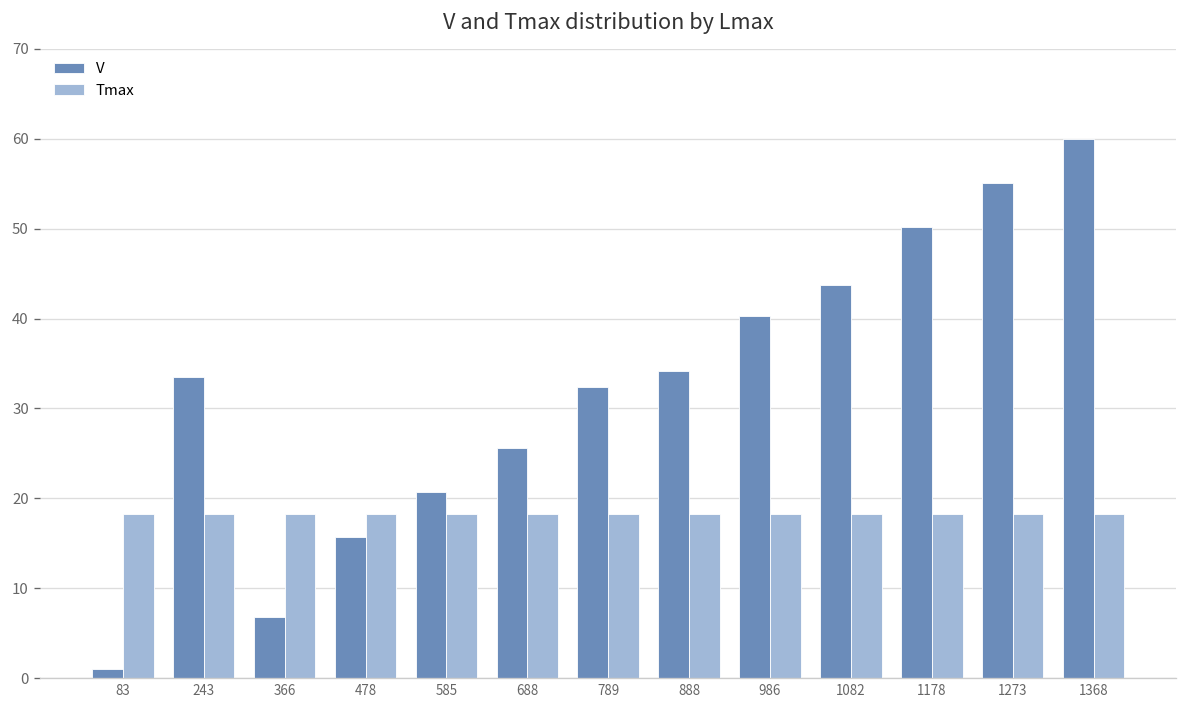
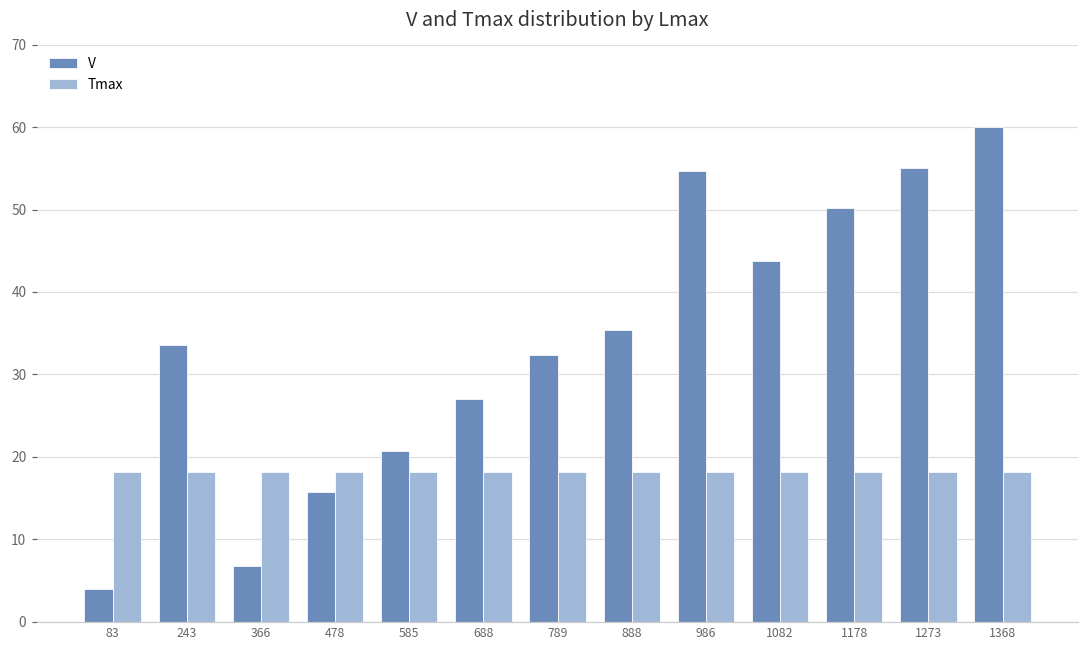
V, 83: 1 -> 4
V, 688: 26 -> 27
V, 888: 34 -> 35
V, 986: 40 -> 55
